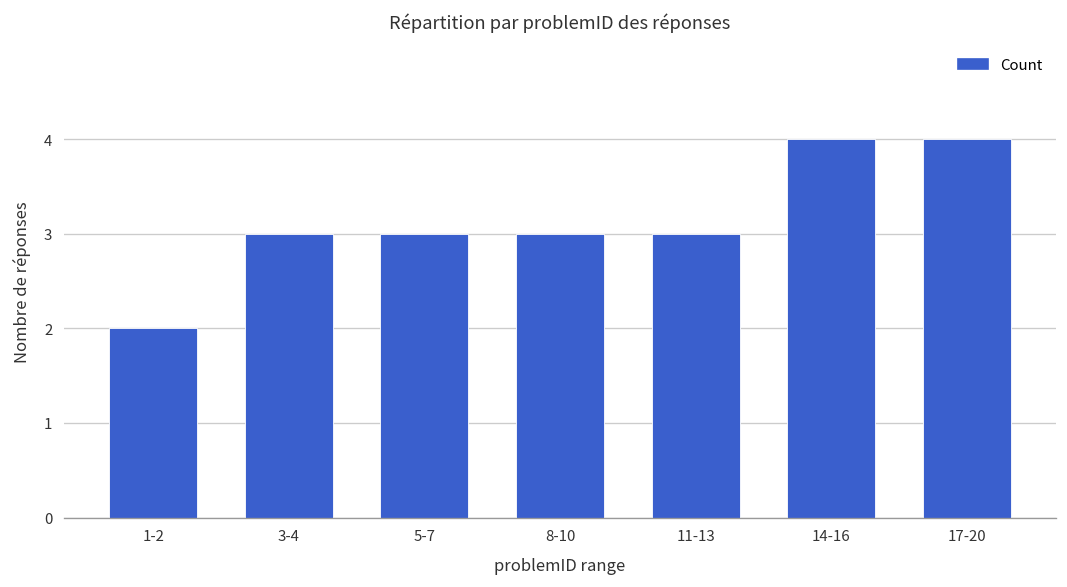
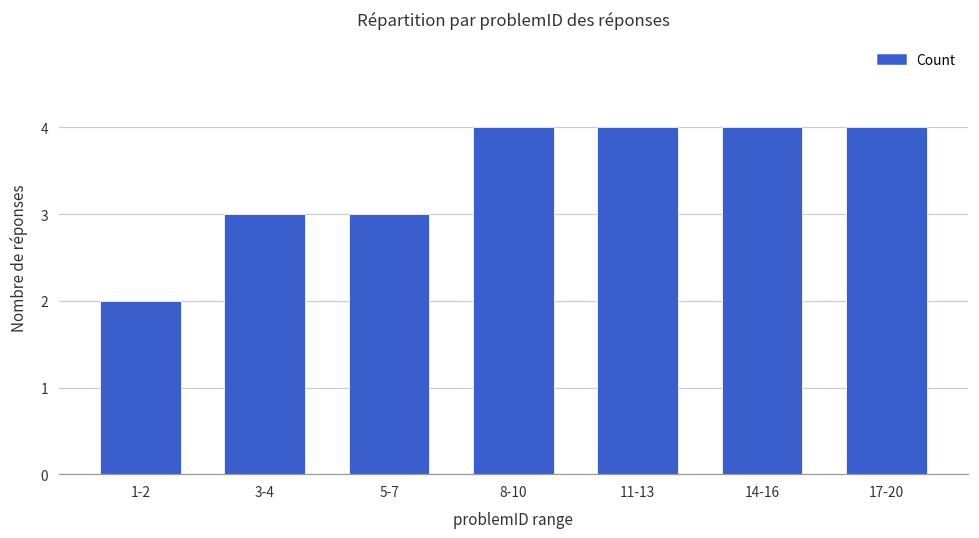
8-10: 3 -> 4
11-13: 3 -> 4
